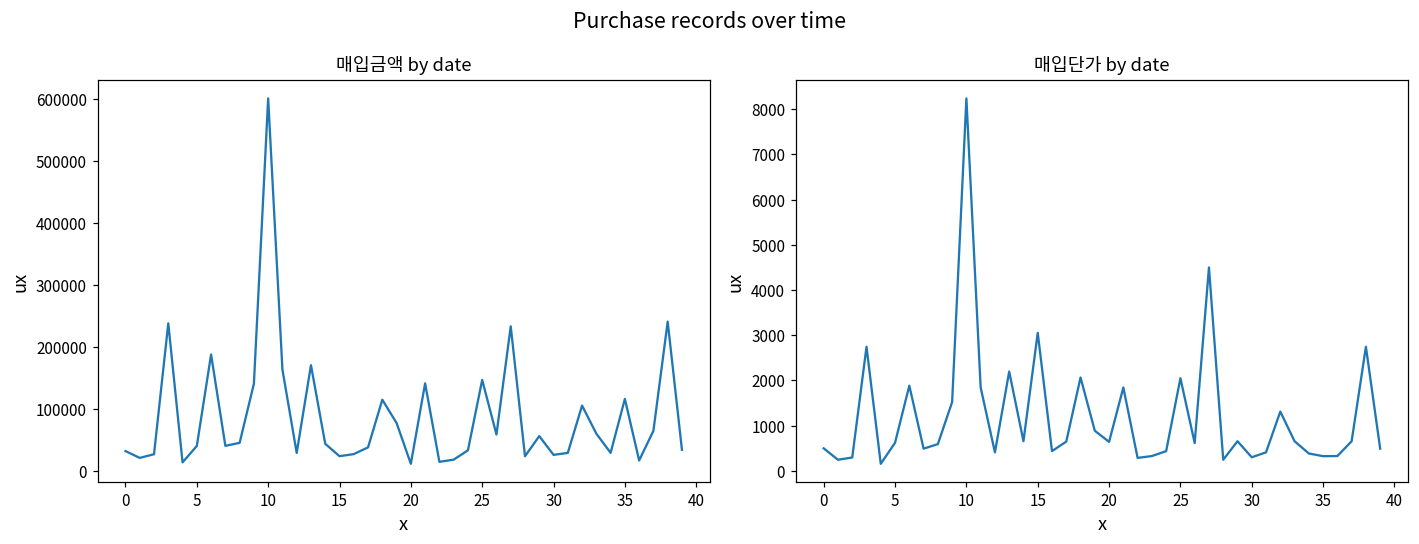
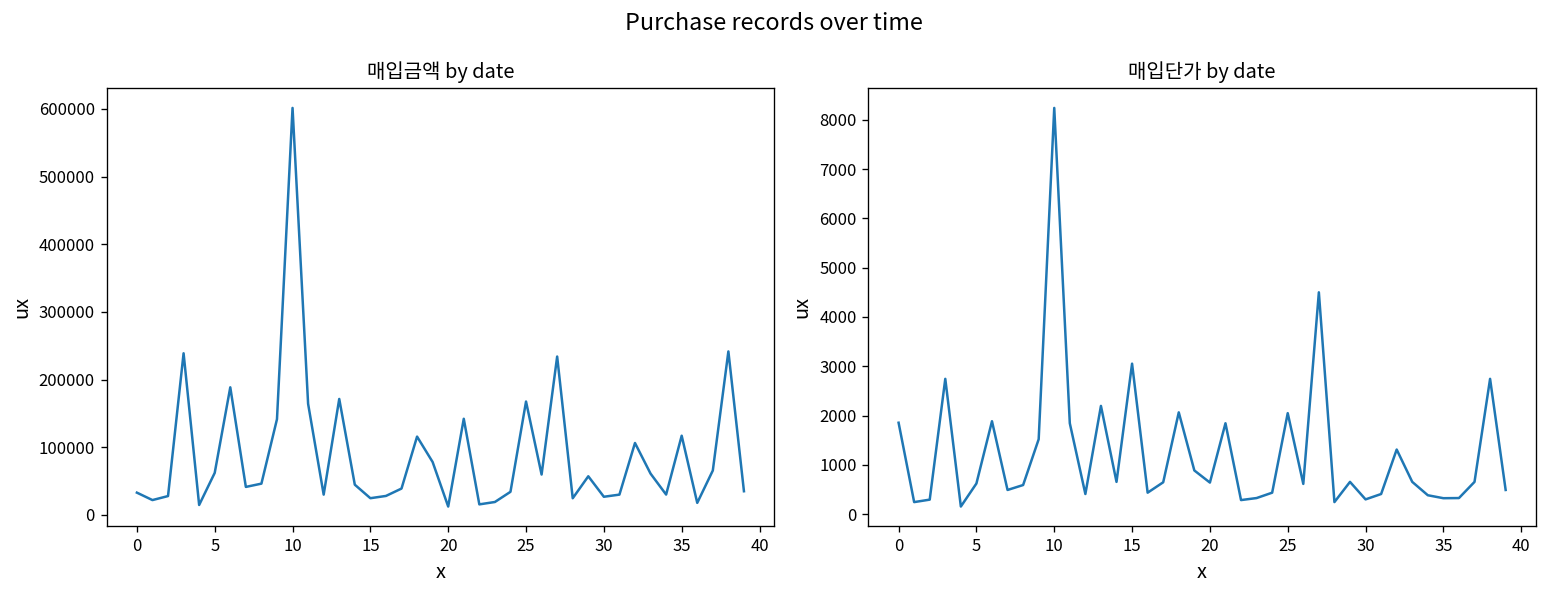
매입금액 by date, 5: 40000 -> 60000
매입금액 by date, 25: 150000 -> 170000
매입단가 by date, 0: 500 -> 1900
